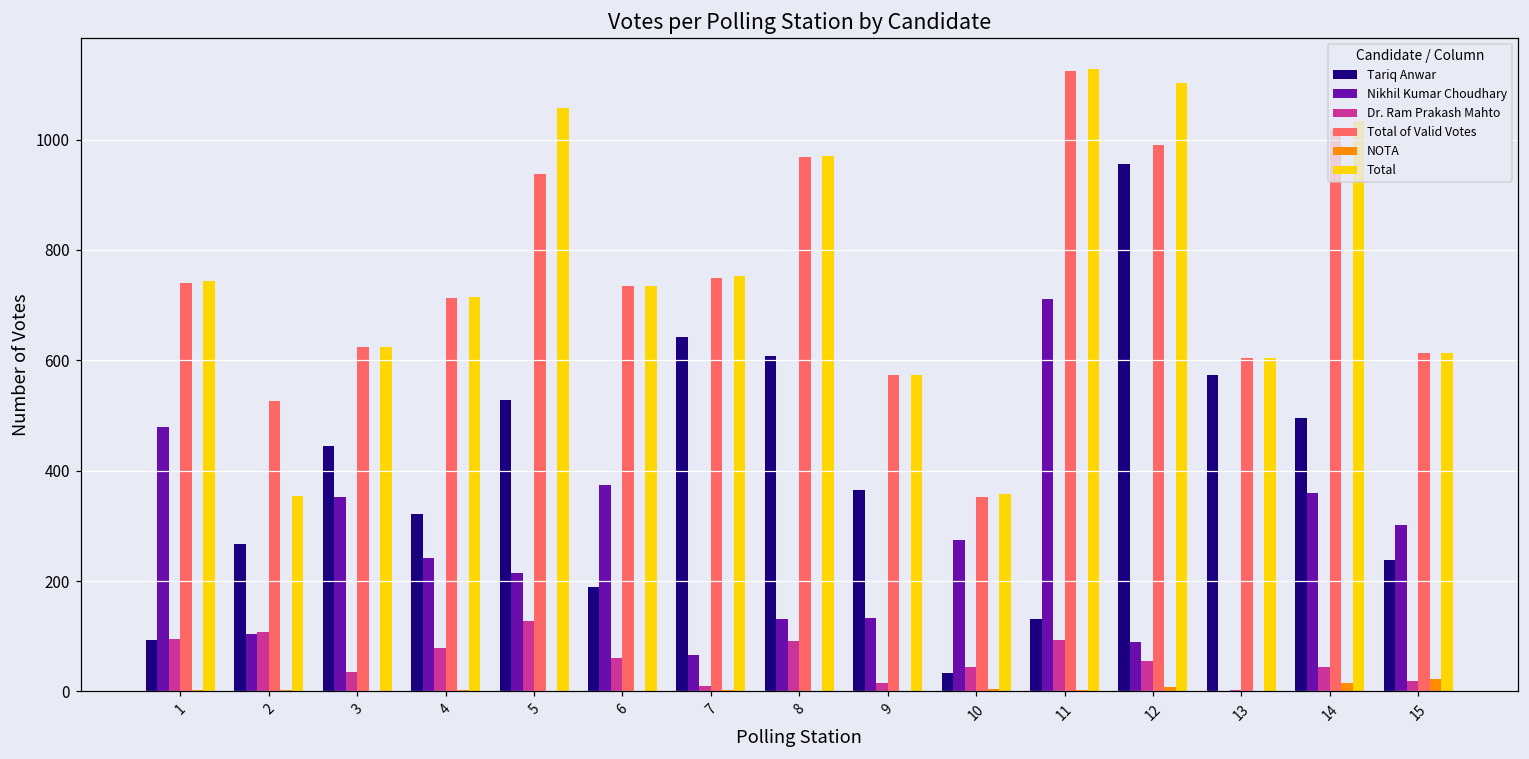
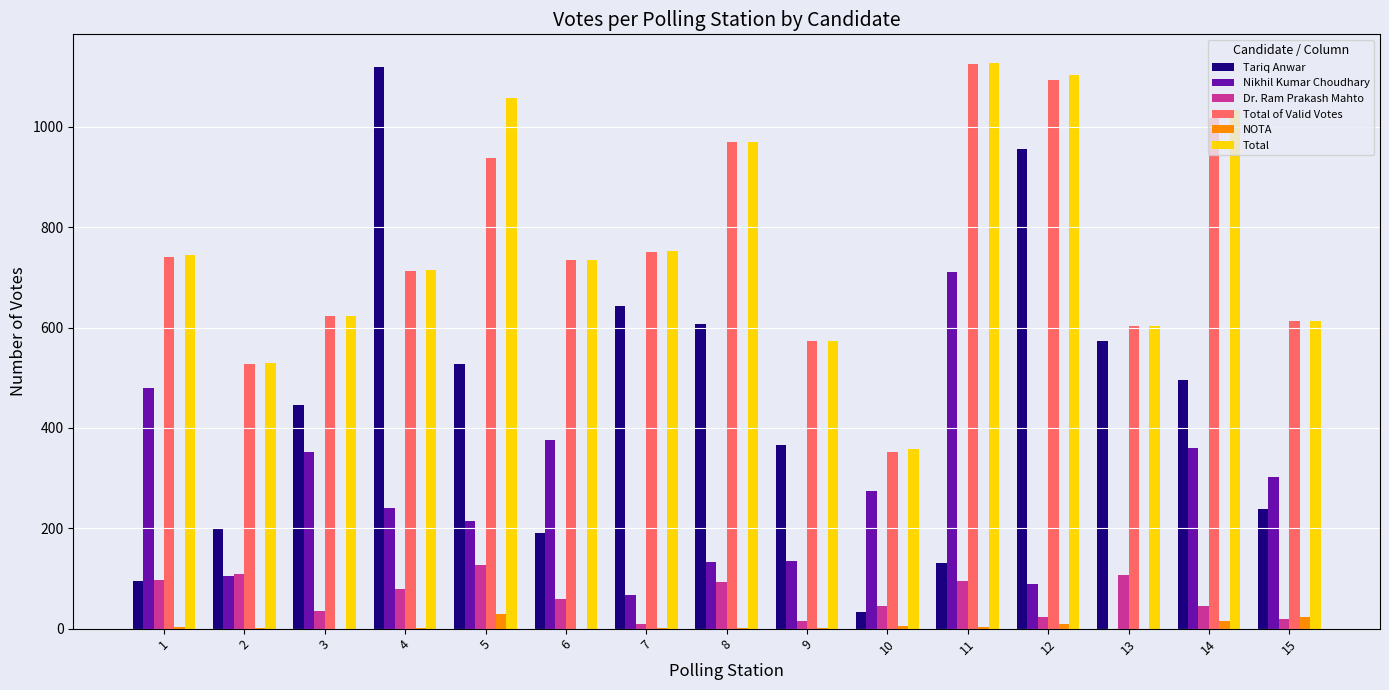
Tariq Anwar, 2: 270 -> 200
Total, 2: 350 -> 530
Tariq Anwar, 4: 320 -> 1120
NOTA, 5: 0 -> 30
Dr. Ram Prakash Mahto, 12: 60 -> 20
Total of Valid Votes, 12: 990 -> 1090
Dr. Ram Prakash Mahto, 13: 0 -> 110
